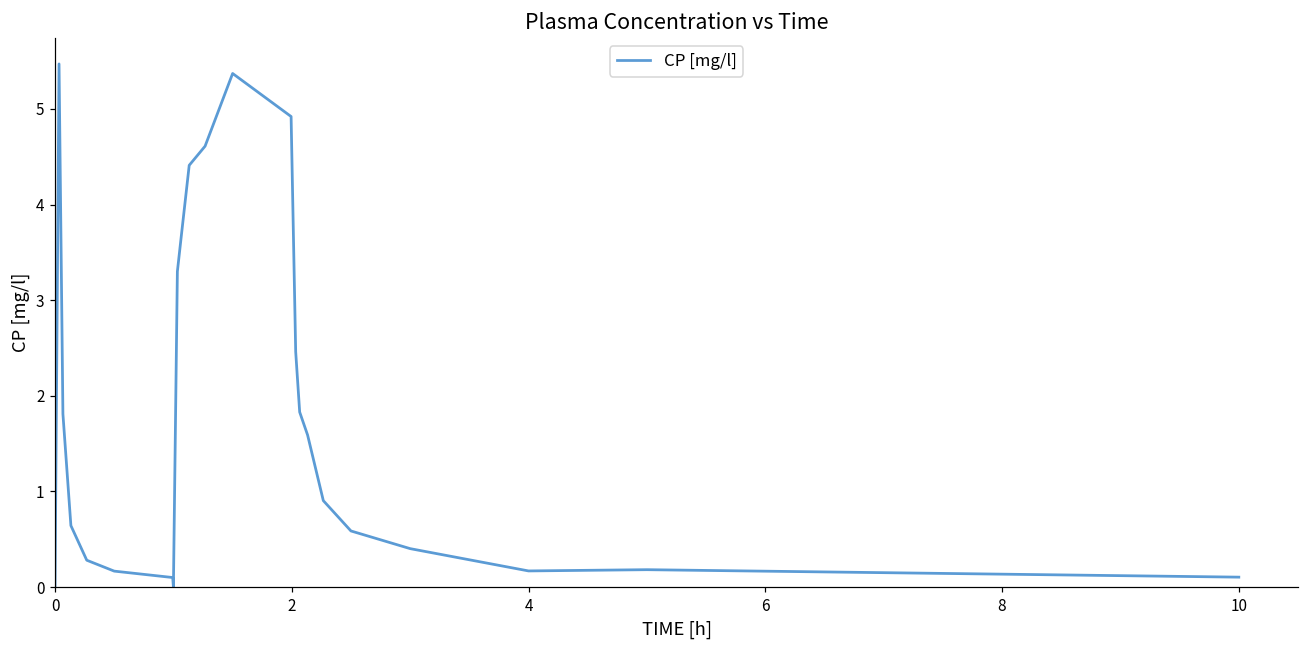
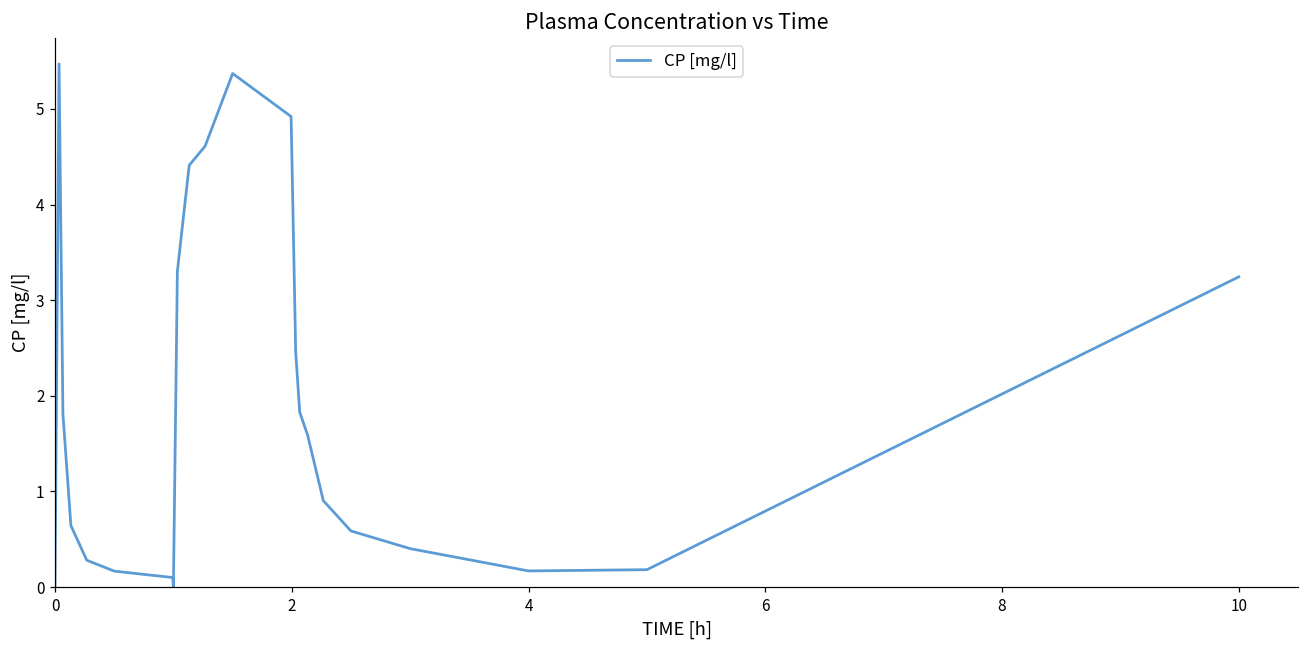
10: 0.1 -> 3.2
